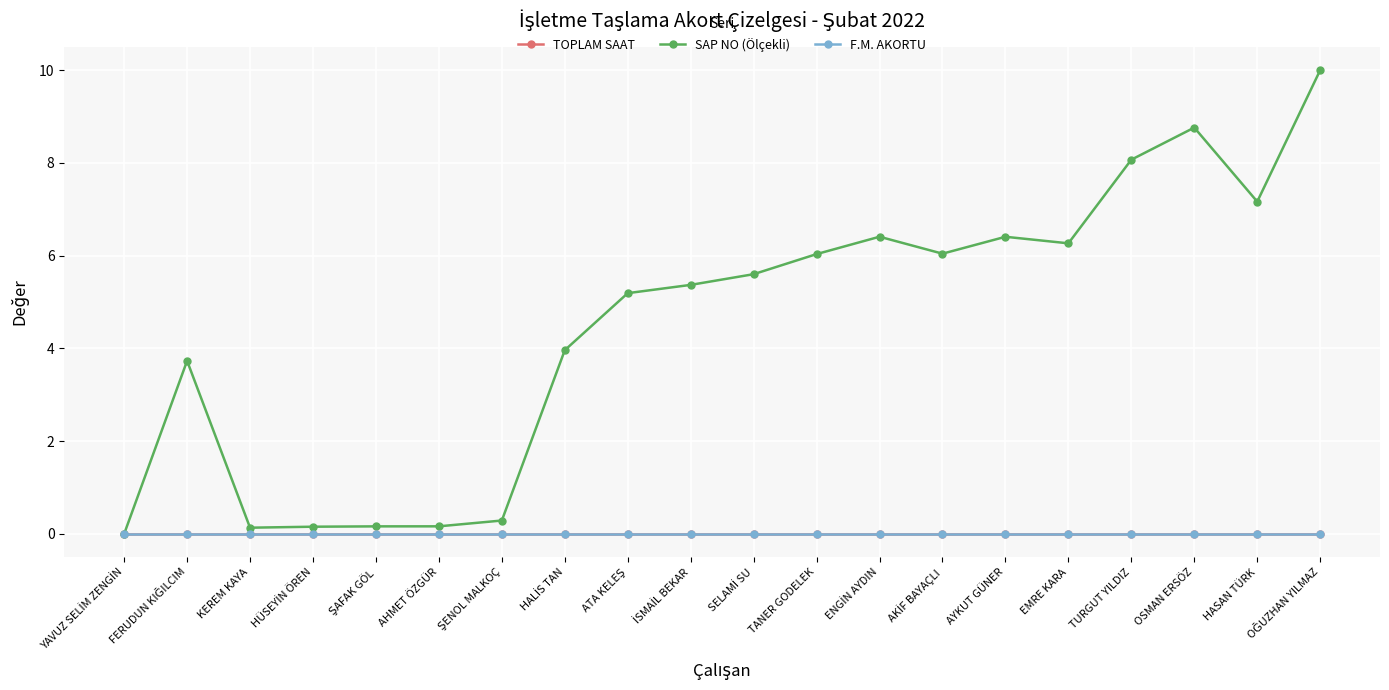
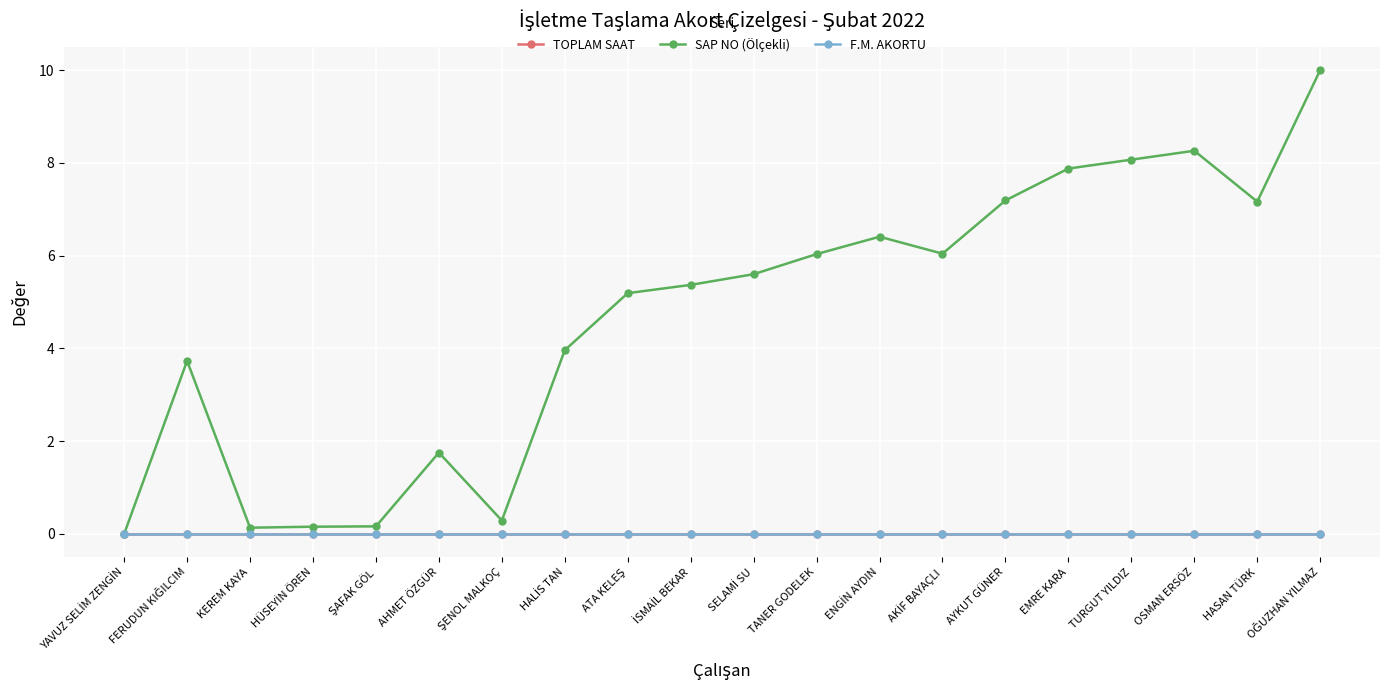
SAP NO (Ölçekli), AHMET ÖZGÜR: 0.2 -> 1.8
SAP NO (Ölçekli), AYKUT GÜNER: 6.4 -> 7.2
SAP NO (Ölçekli), EMRE KARA: 6.3 -> 7.9
SAP NO (Ölçekli), OSMAN ERSÖZ: 8.8 -> 8.3
